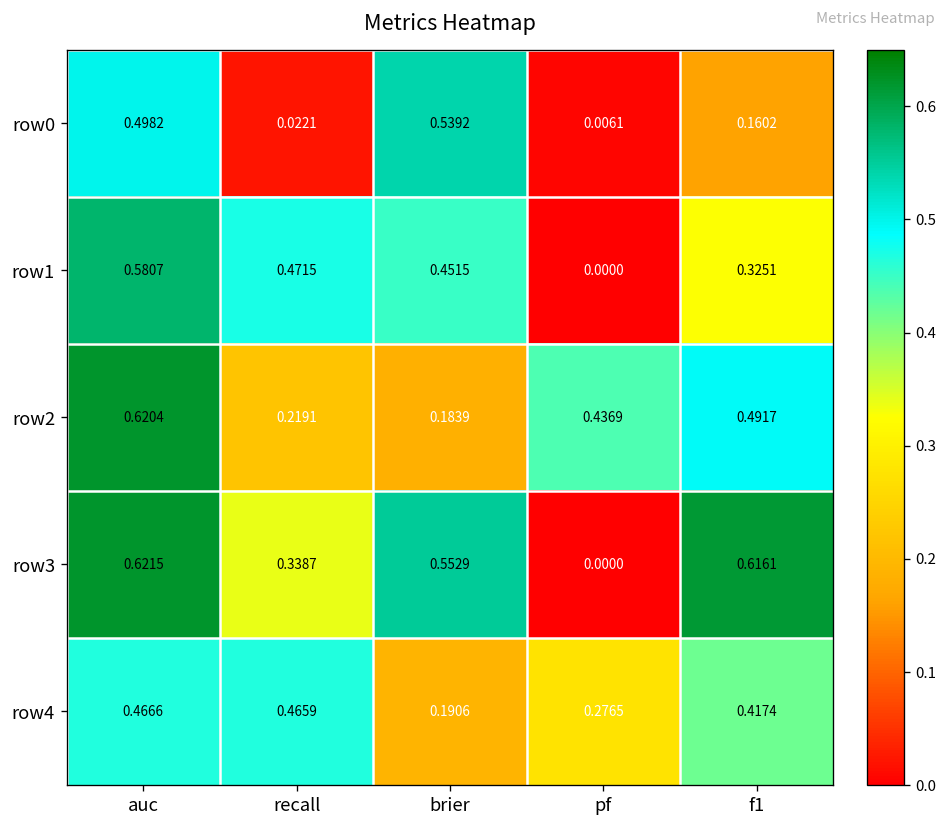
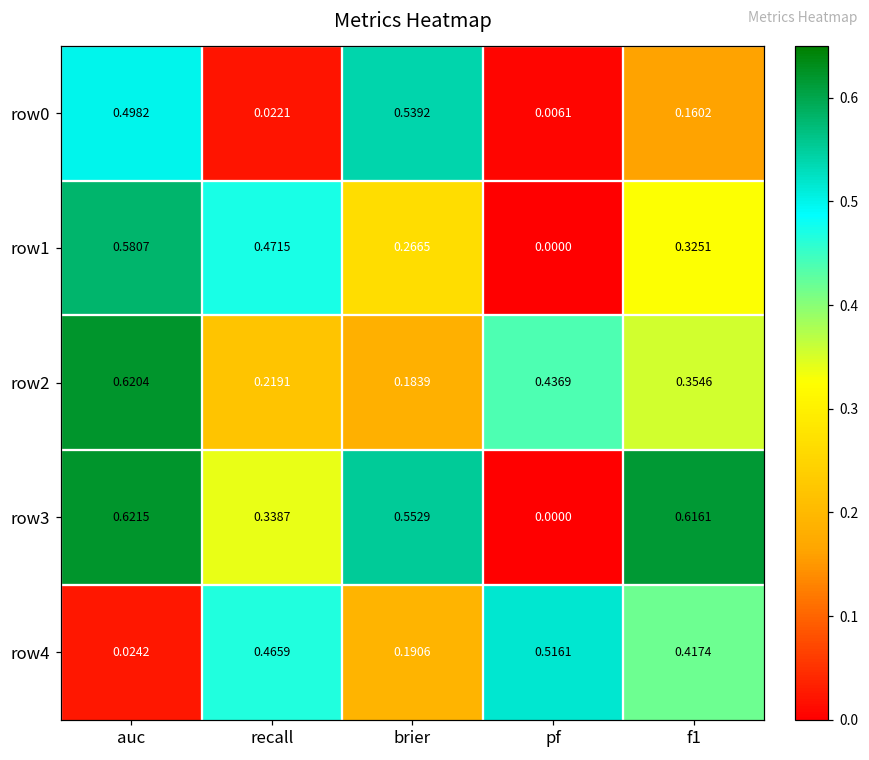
row1, brier: 0.4515 -> 0.2665
row2, f1: 0.4917 -> 0.3546
row4, auc: 0.4666 -> 0.0242
row4, pf: 0.2765 -> 0.5161
